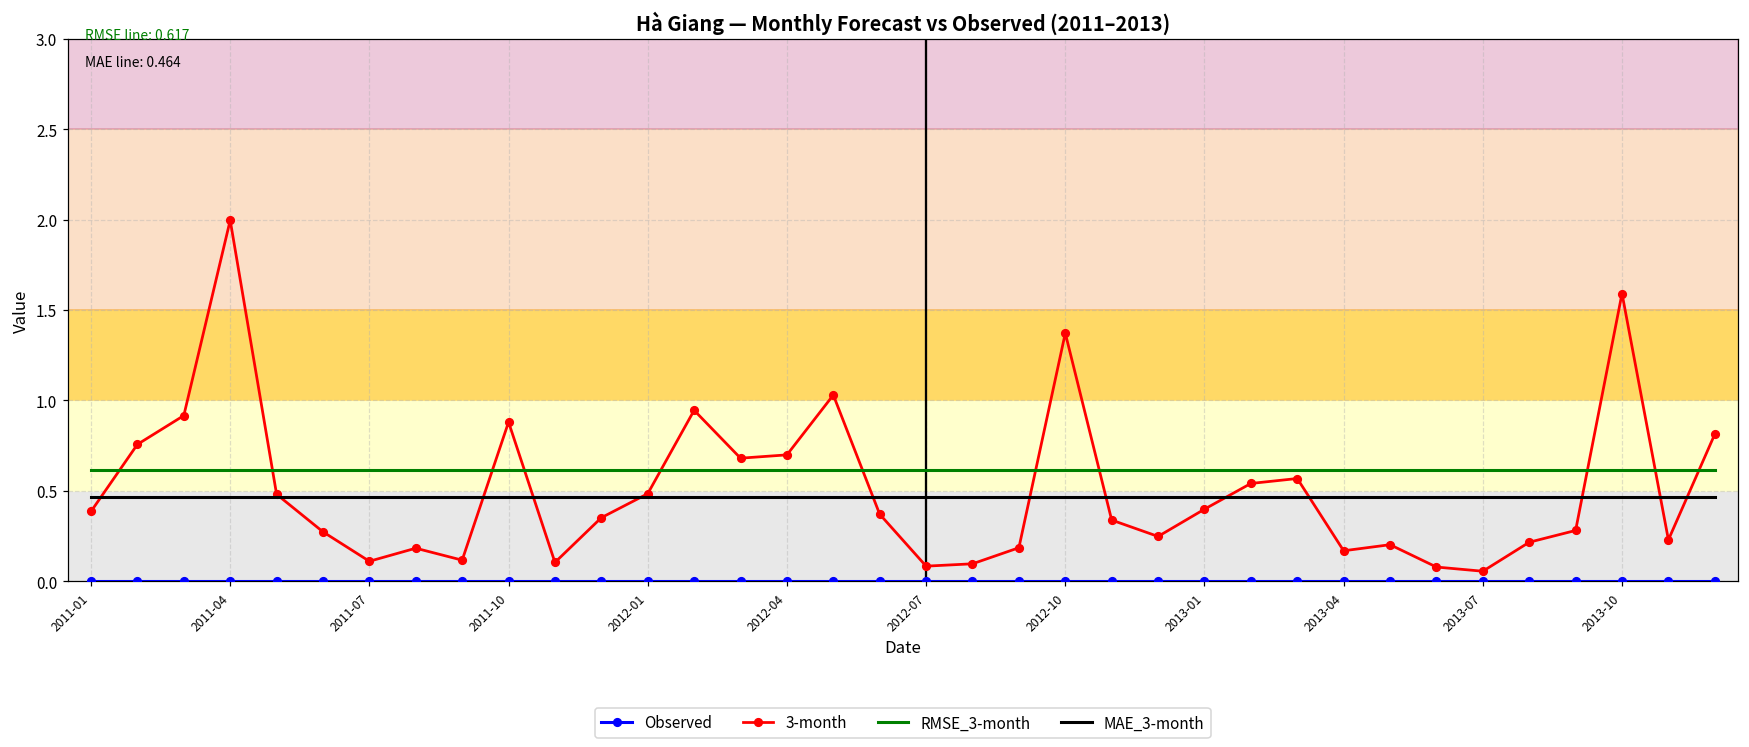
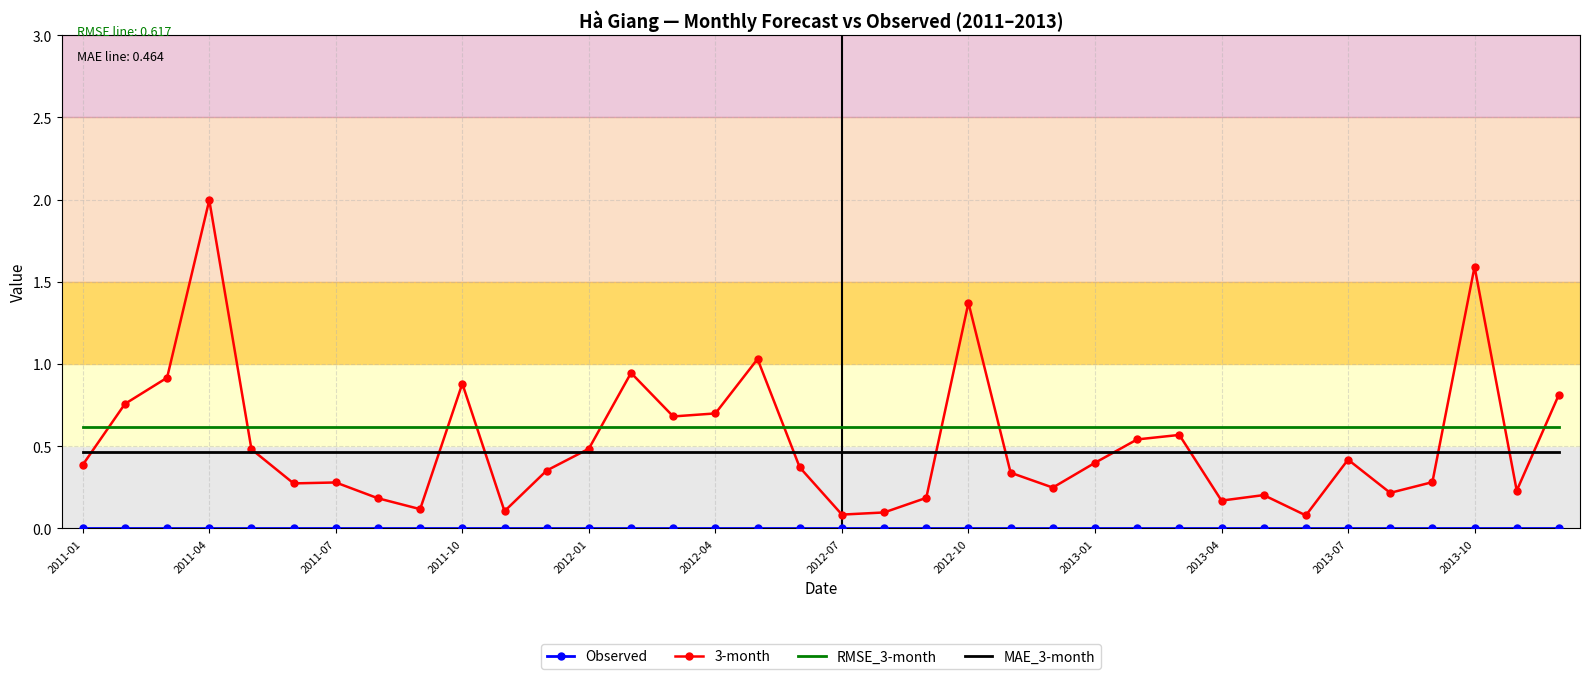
3-month, 2011-07: 0.11 -> 0.28
3-month, 2013-07: 0.06 -> 0.42
